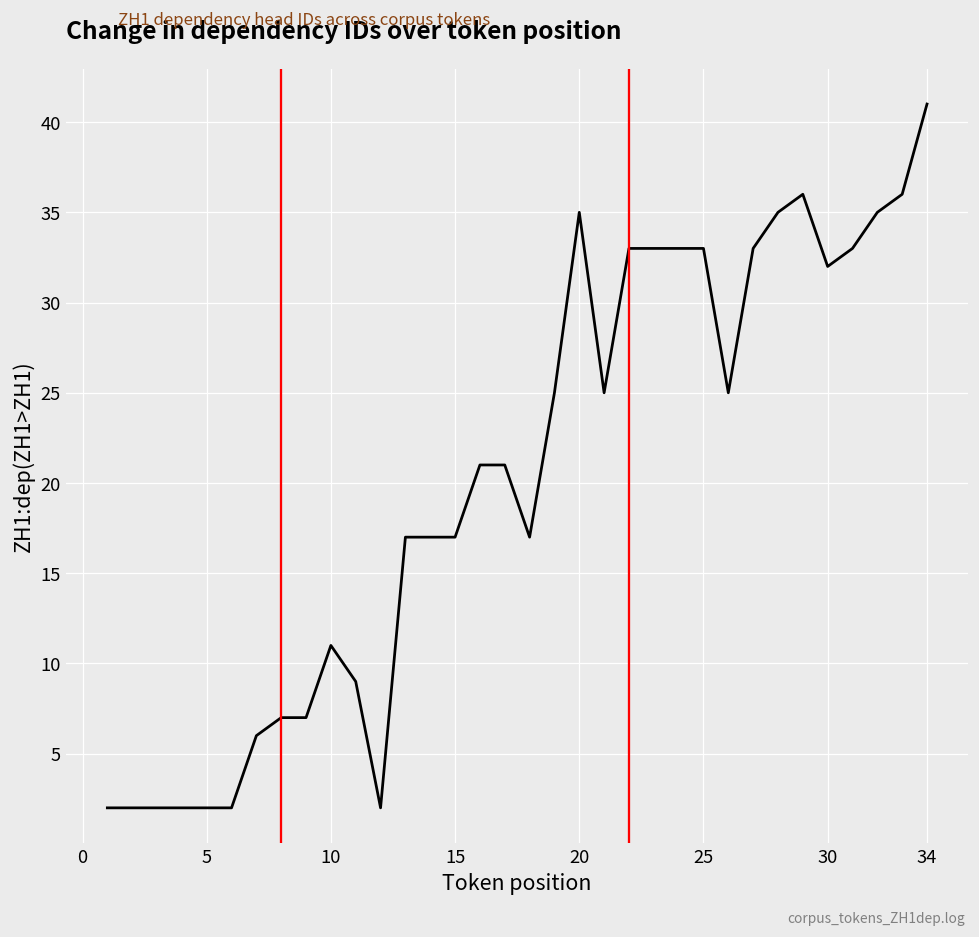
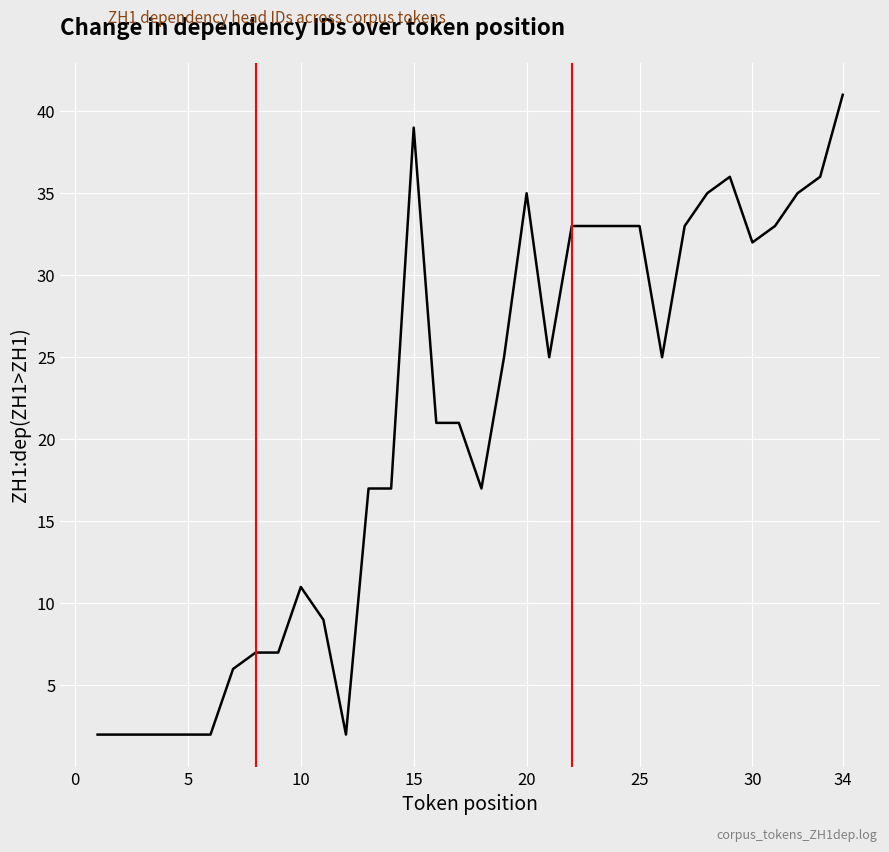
15: 17 -> 39
